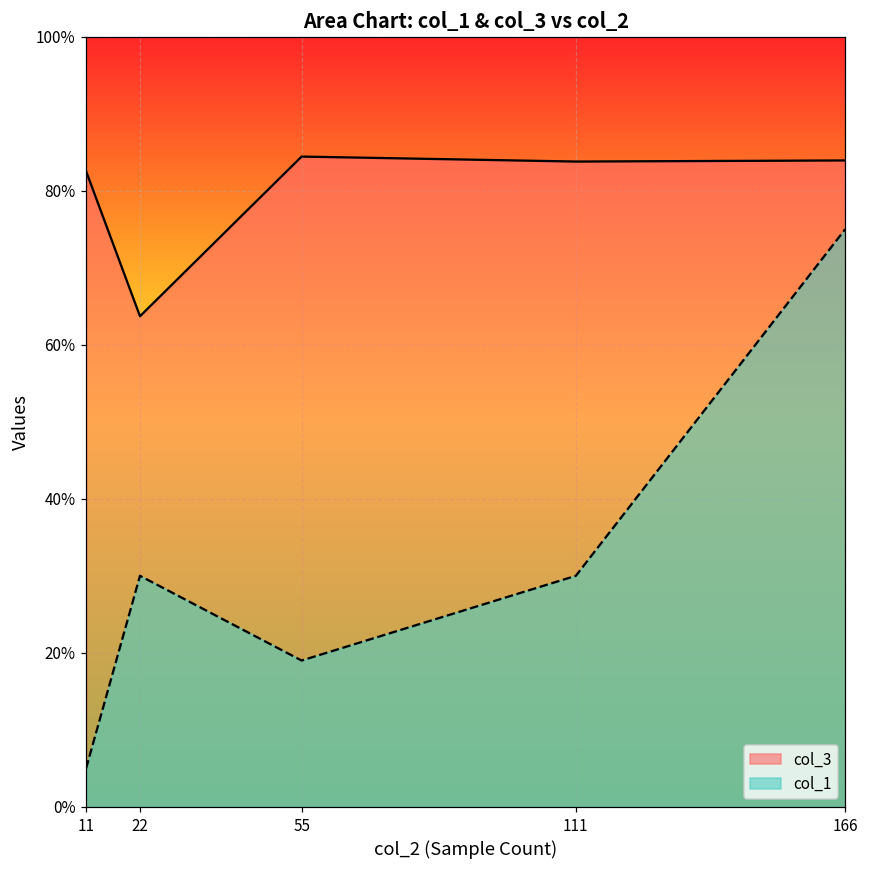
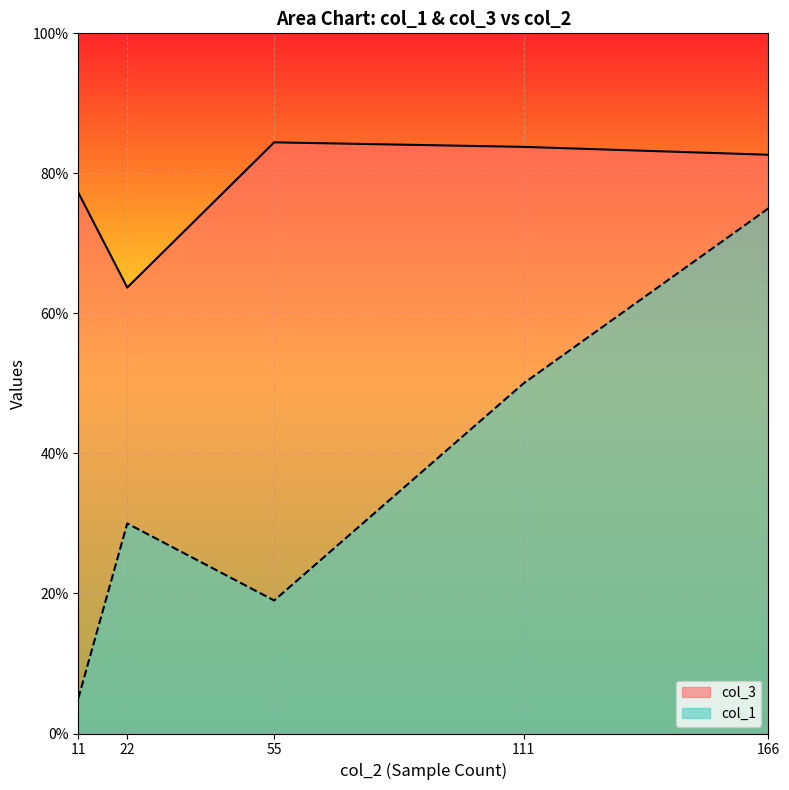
col_3, 11: 83% -> 77%
col_1, 111: 30% -> 50%
col_3, 166: 84% -> 83%
